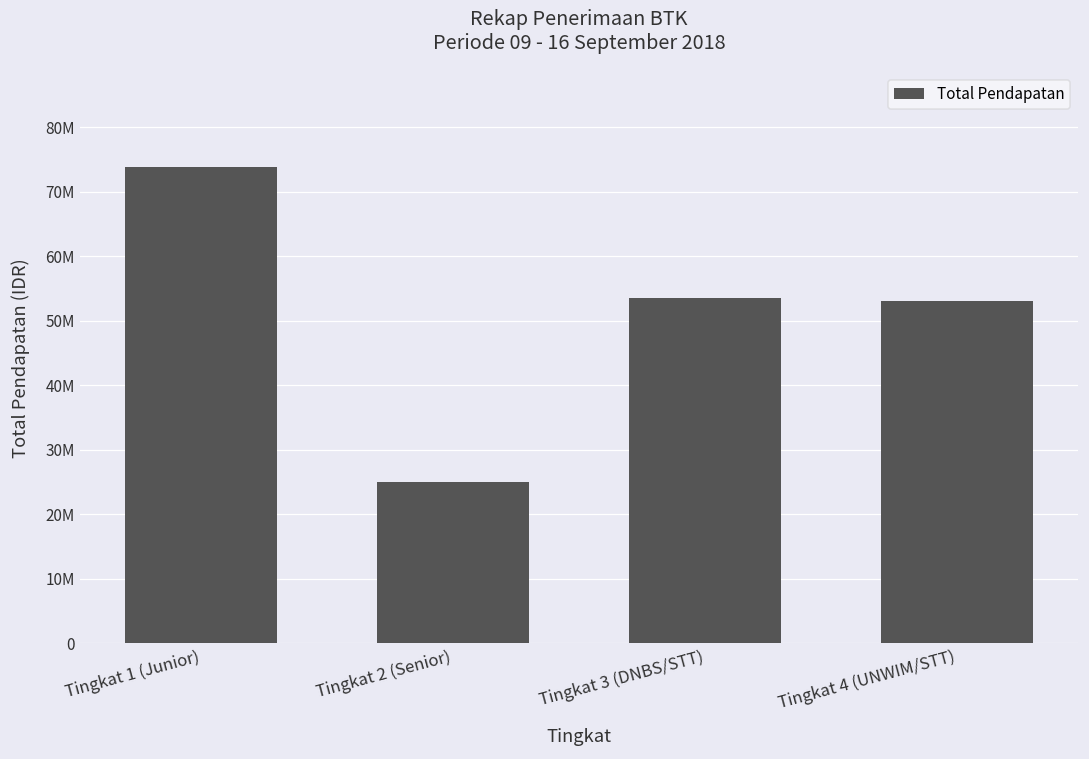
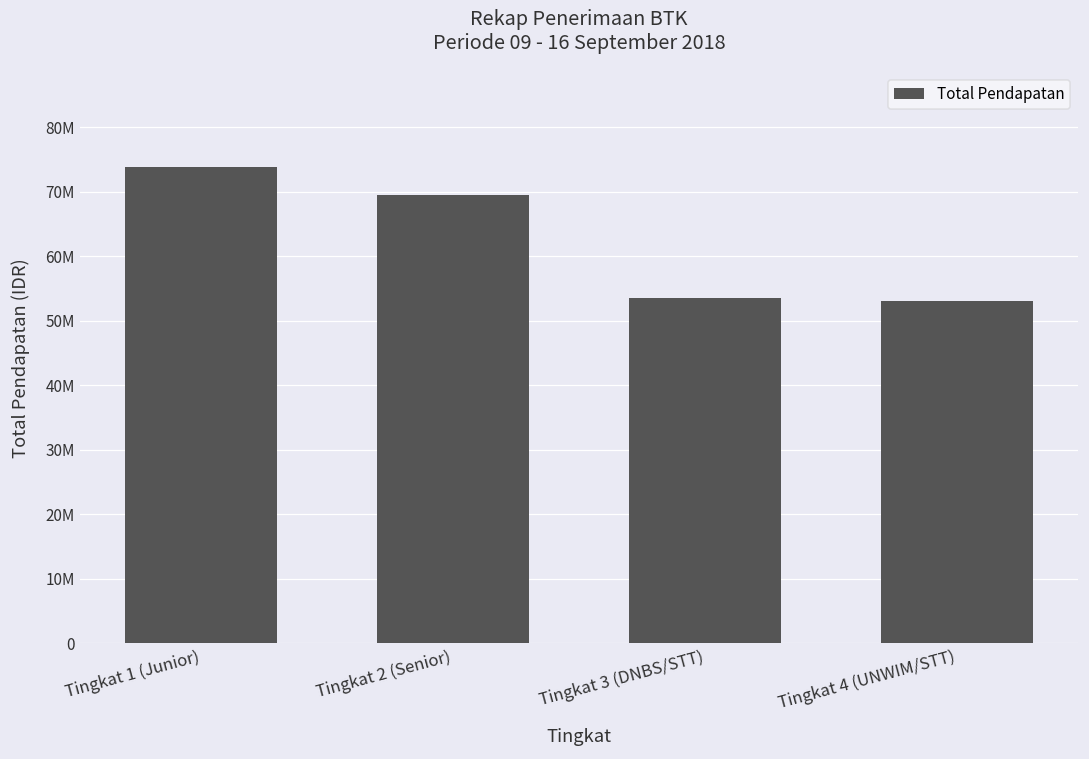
Tingkat 2 (Senior): 25000000 -> 70000000
